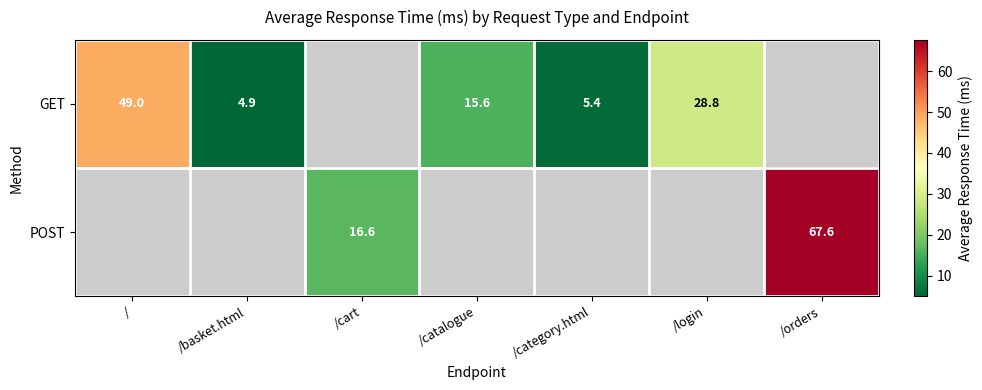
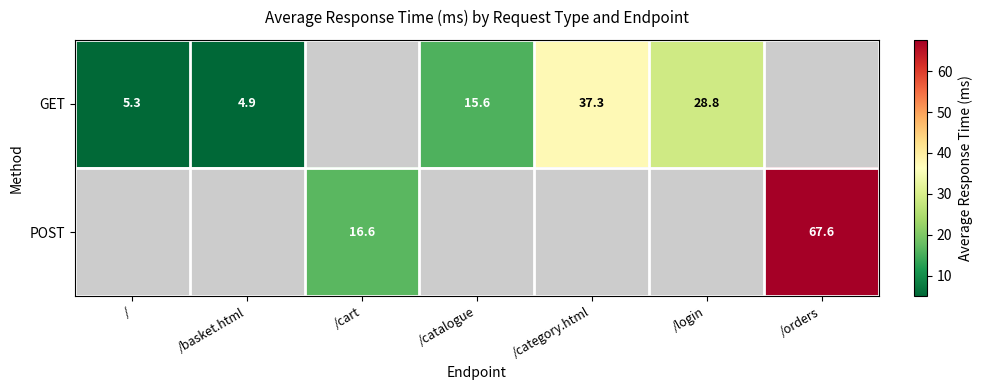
GET, /: 49.0 -> 5.3
GET, /category.html: 5.4 -> 37.3
